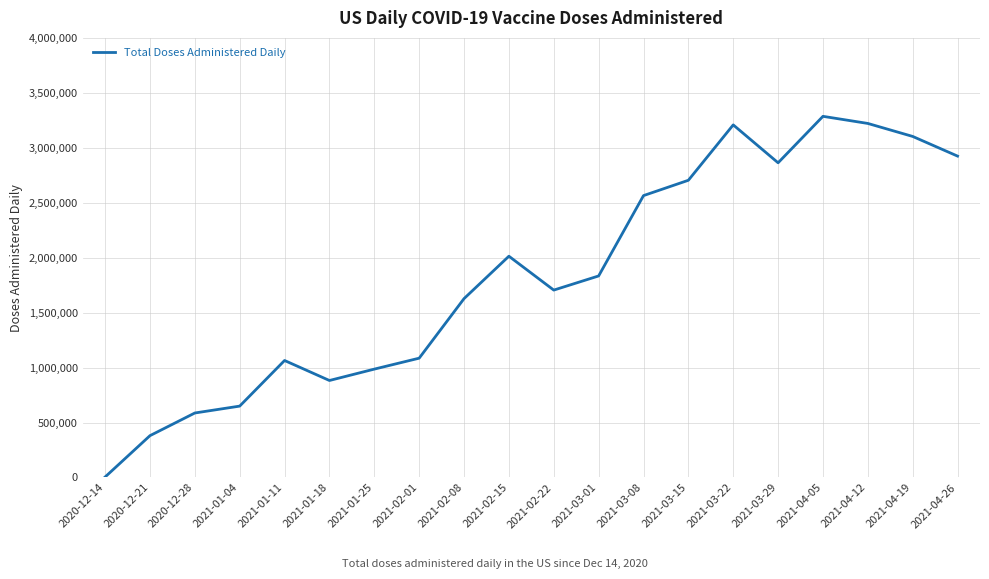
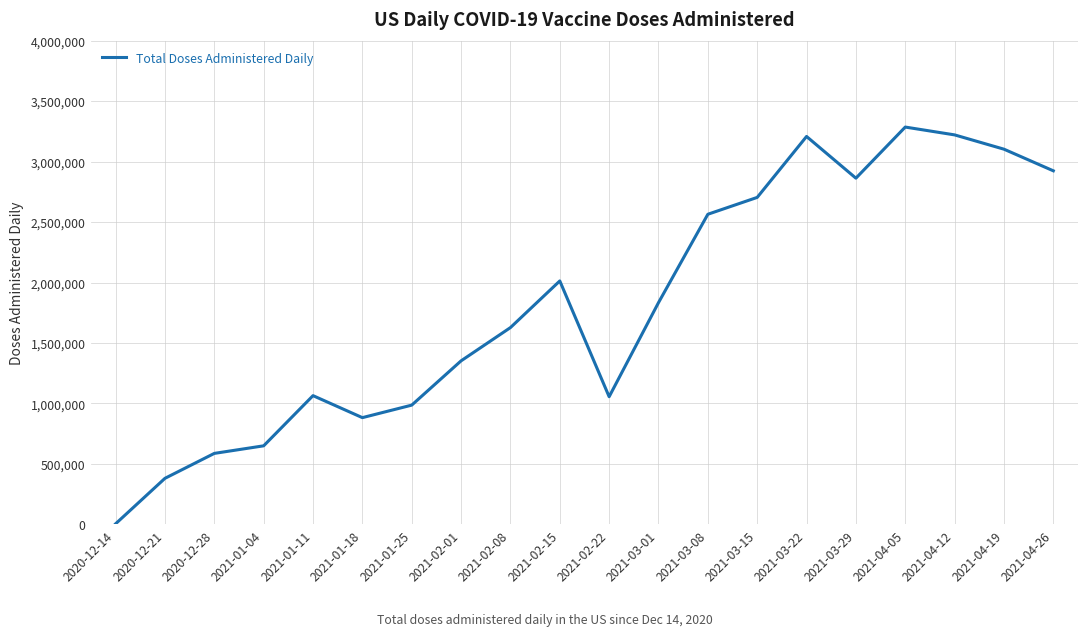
2021-02-01: 1,090,000 -> 1,350,000
2021-02-22: 1,700,000 -> 1,060,000
